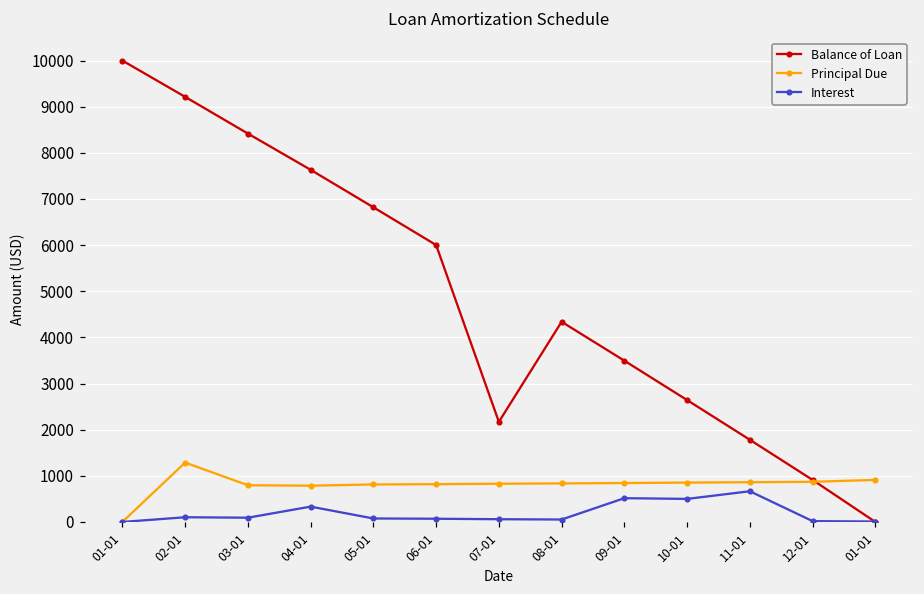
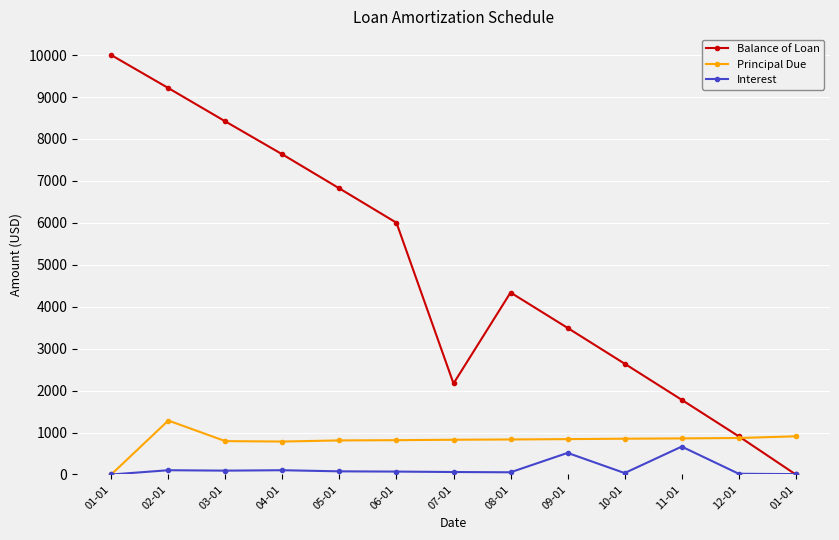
Interest, 04-01: 300 -> 100
Interest, 10-01: 500 -> 0
